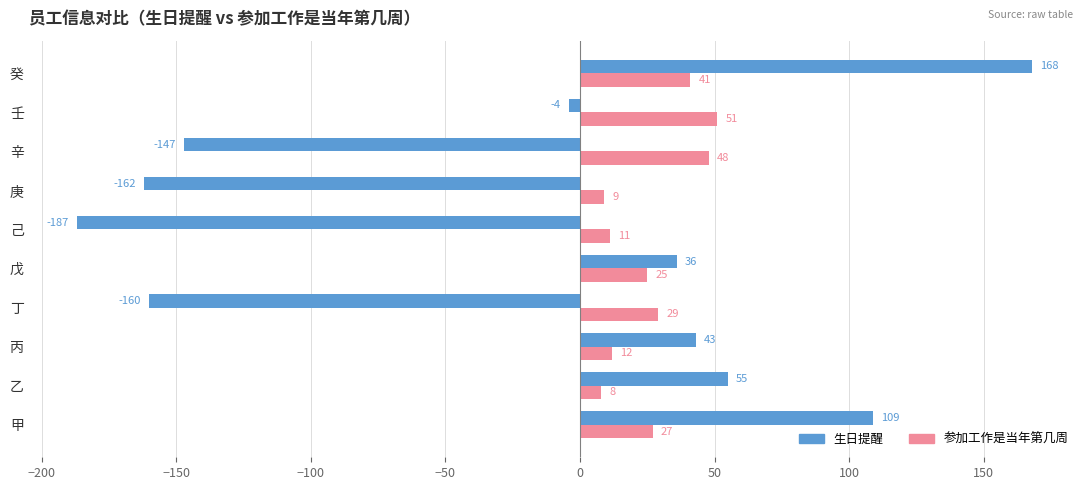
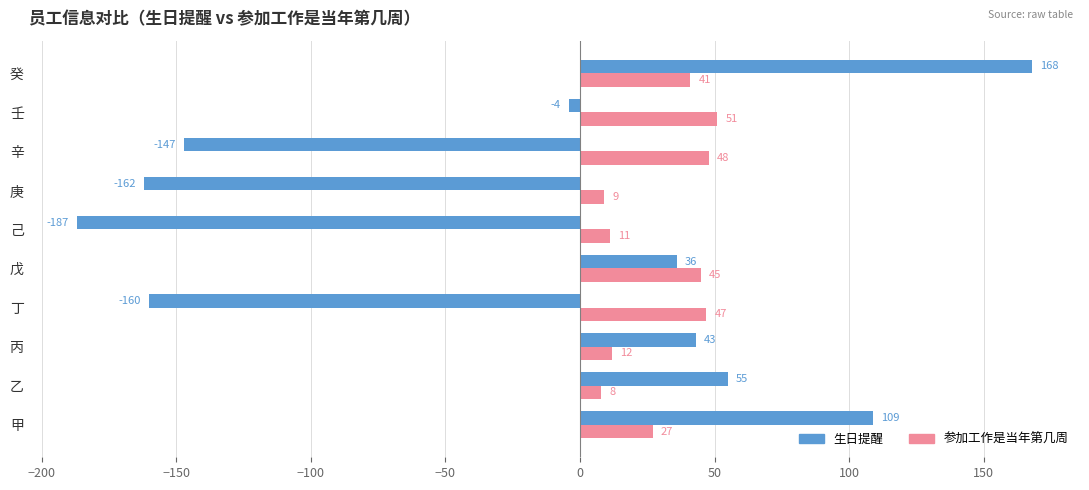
参加工作是当年第几周, 戊: 25 -> 45
参加工作是当年第几周, 丁: 29 -> 47
